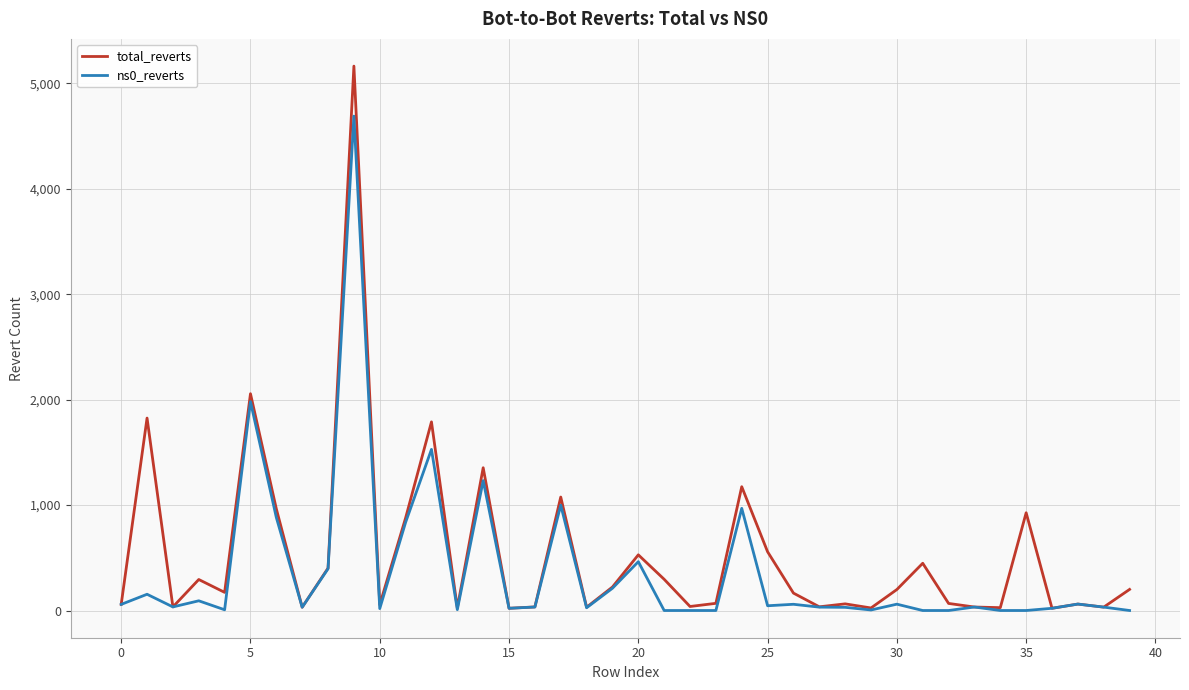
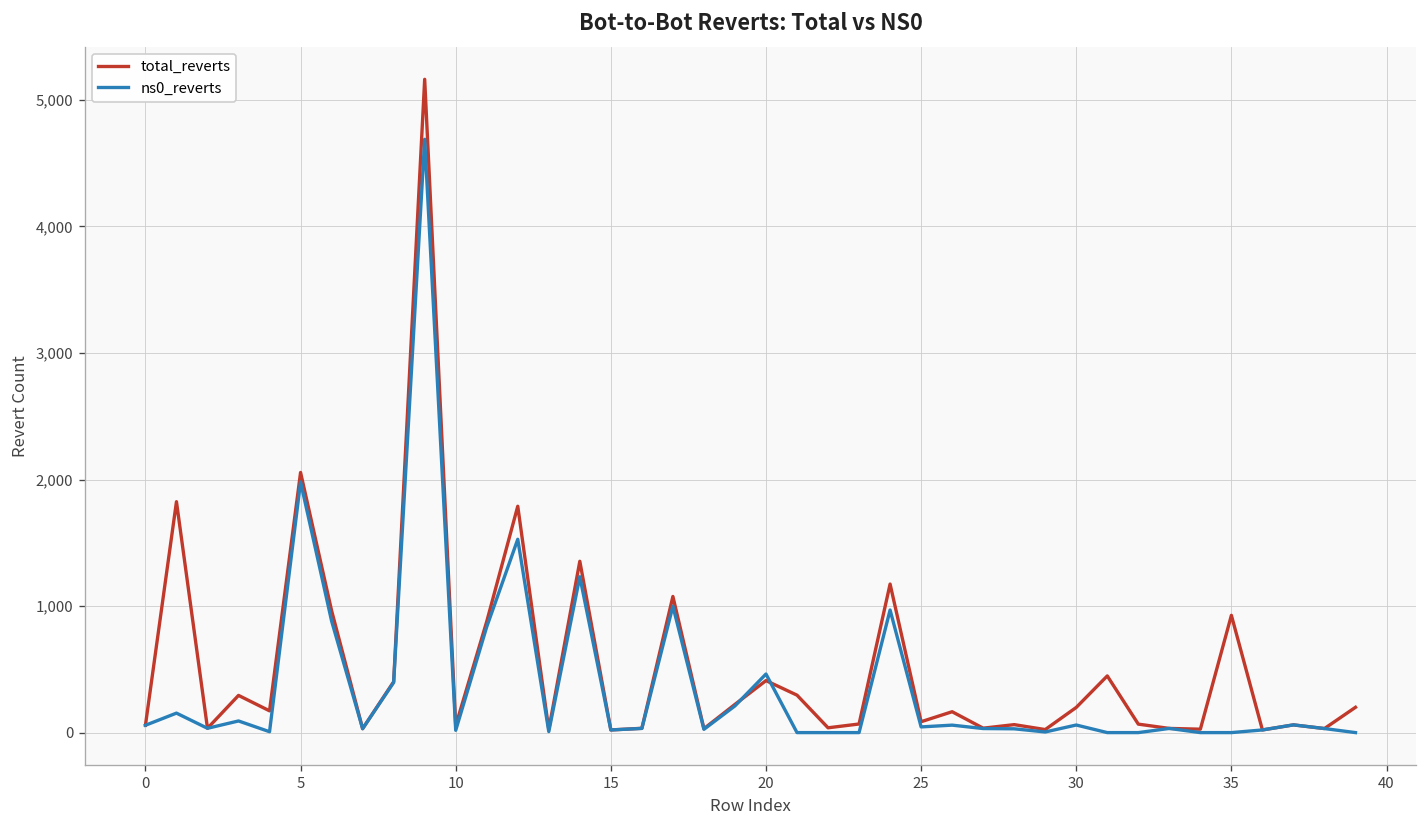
total_reverts, 20: 530 -> 410
total_reverts, 25: 560 -> 90
